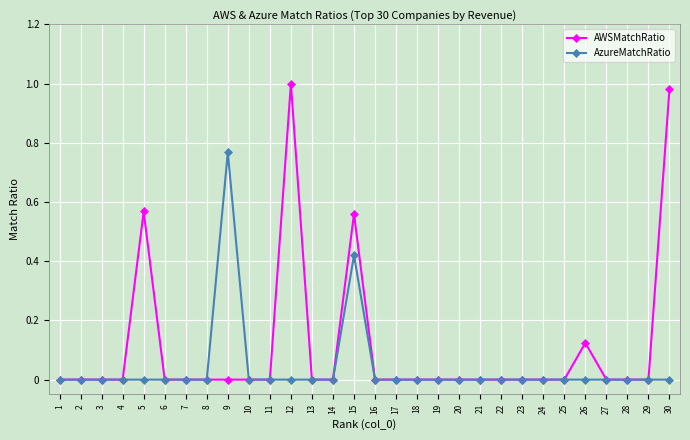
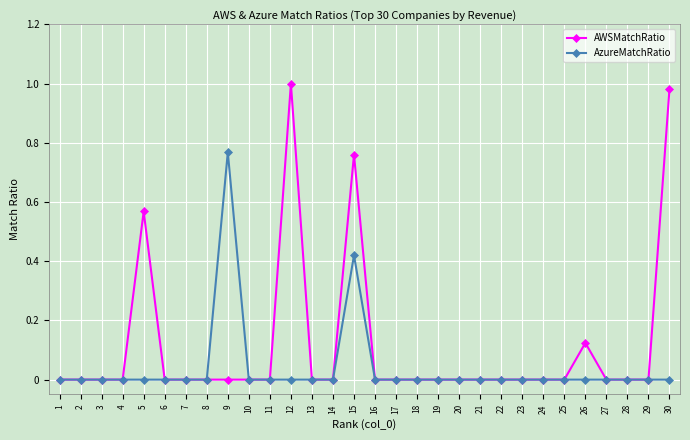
AWSMatchRatio, 15: 0.56 -> 0.76
